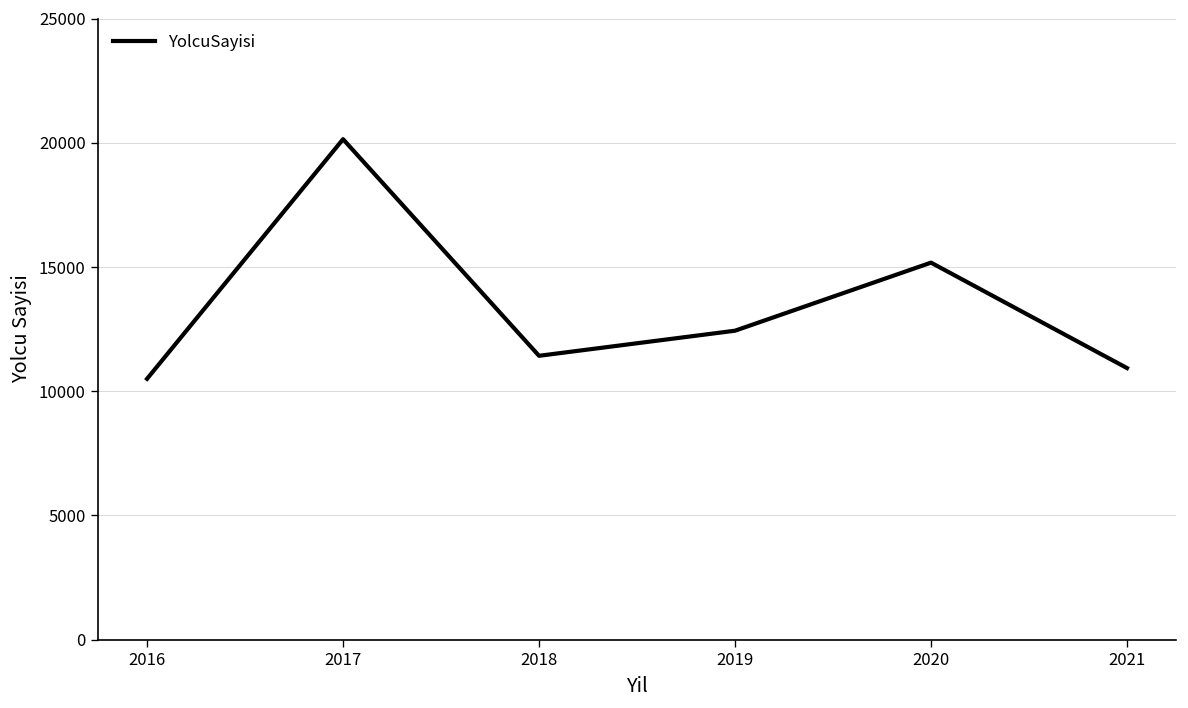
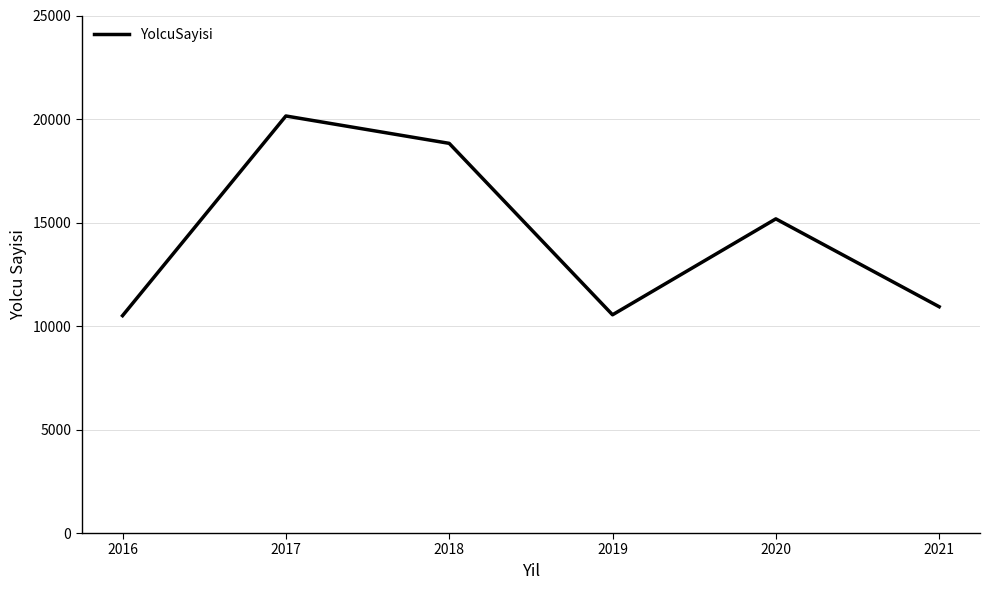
2018: 11400 -> 18800
2019: 12400 -> 10500
